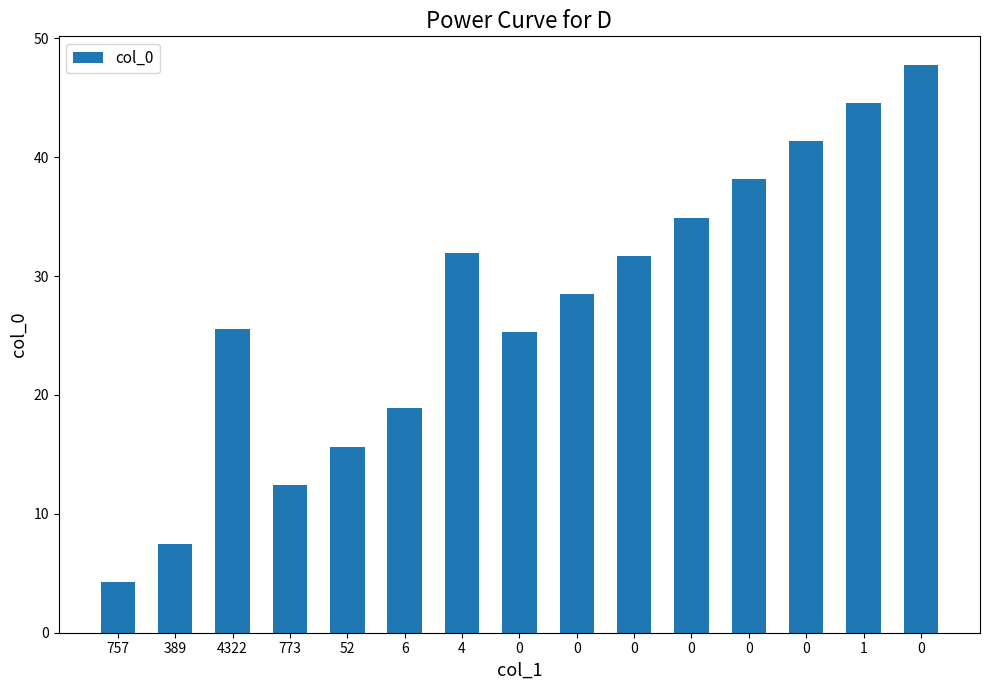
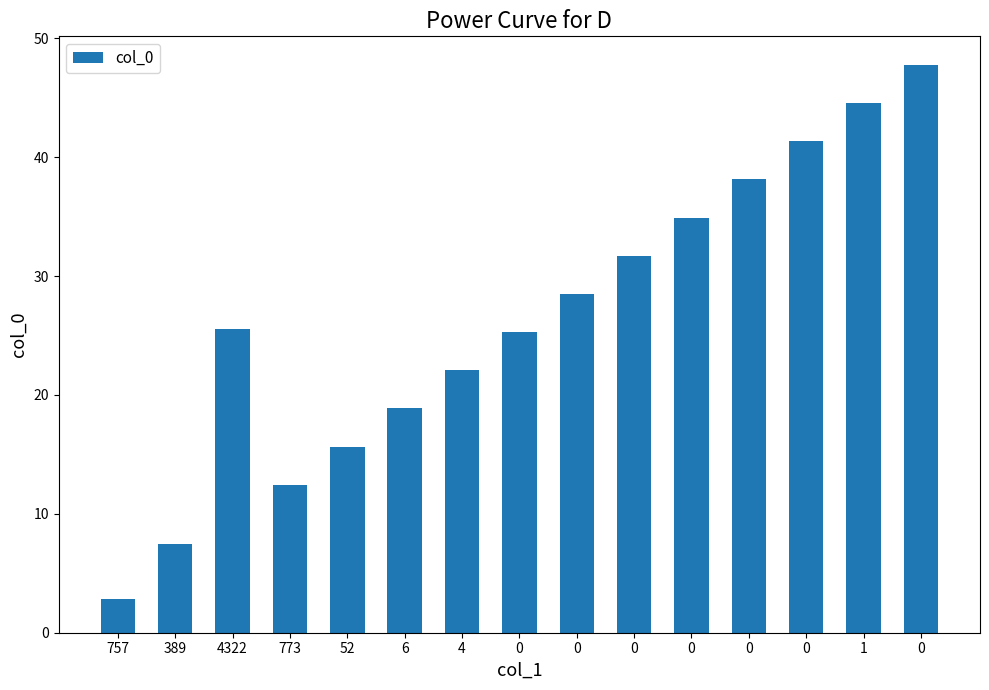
757: 4.3 -> 2.8
4: 31.9 -> 22.1
